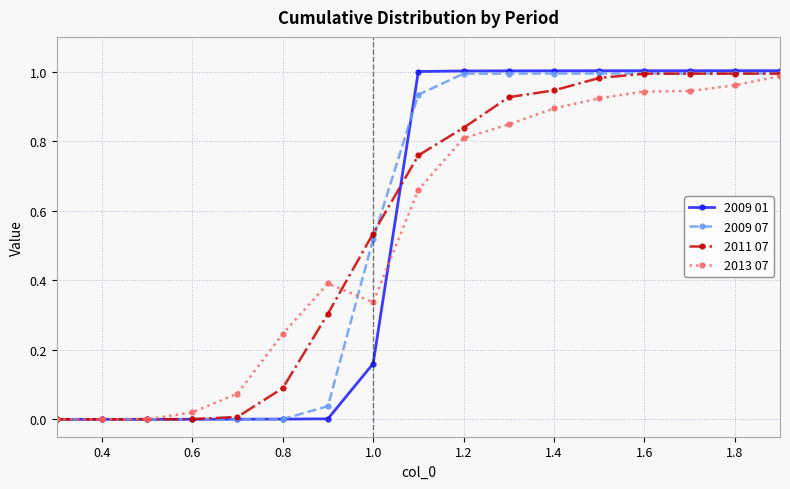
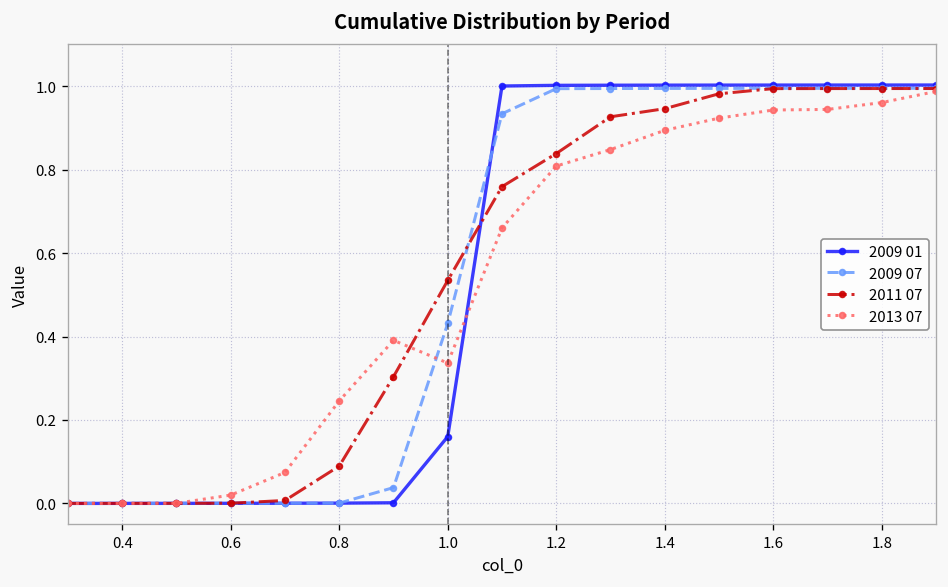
2009 07, 1.0: 0.52 -> 0.43
